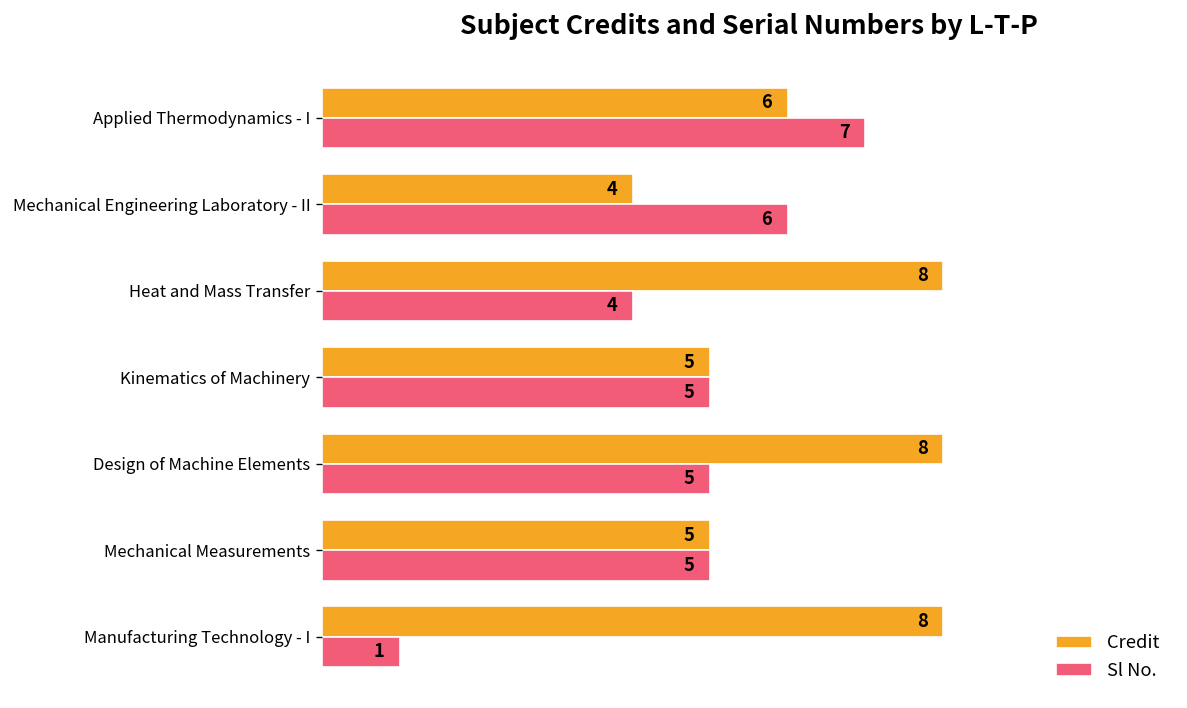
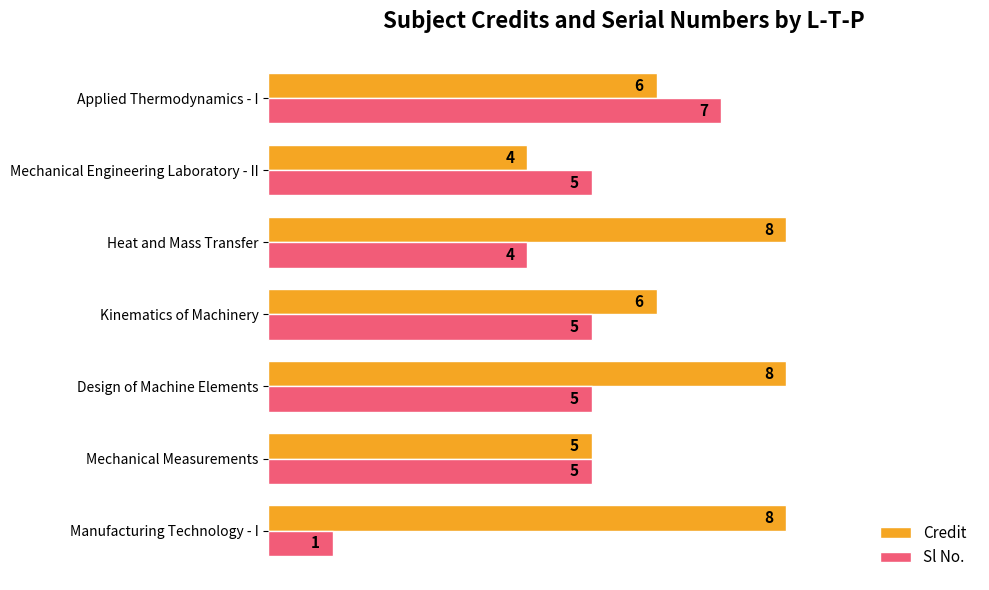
Sl No., Mechanical Engineering Laboratory - II: 6 -> 5
Credit, Kinematics of Machinery: 5 -> 6
